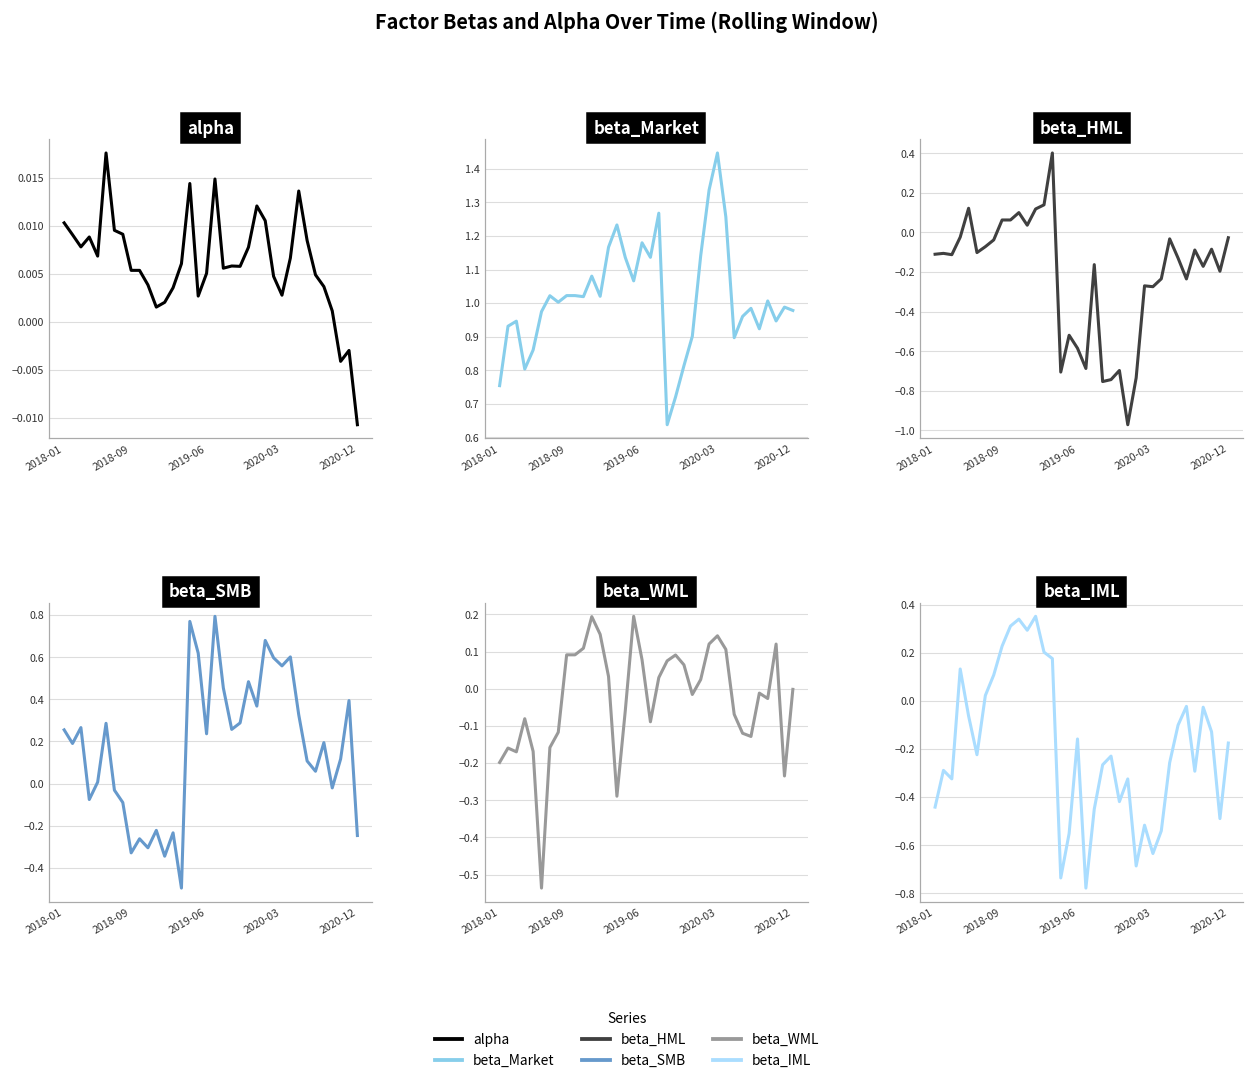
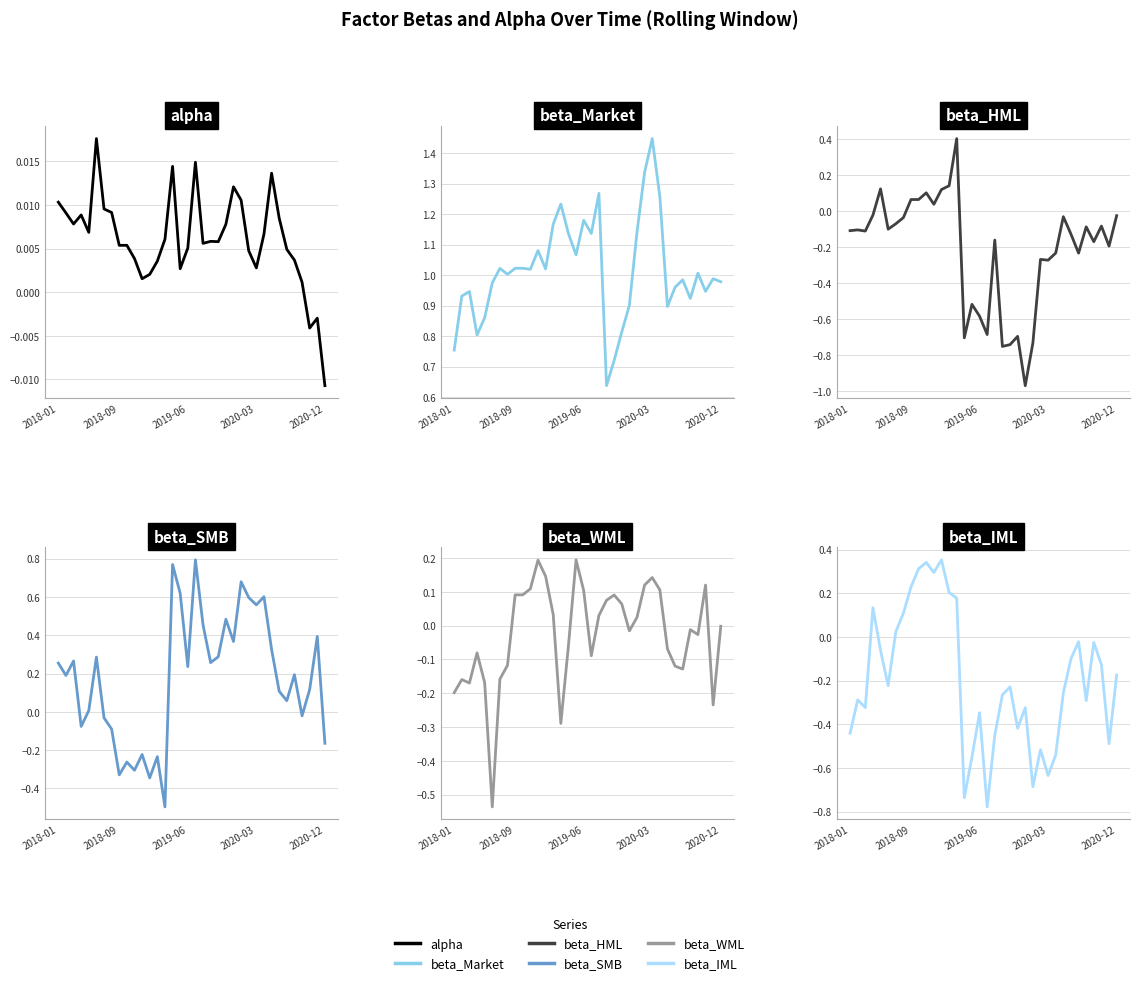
beta_SMB, 2020-12: -0.25 -> -0.16
beta_WML, 2019-06: 0.08 -> 0.10
beta_IML, 2019-06: -0.16 -> -0.35
